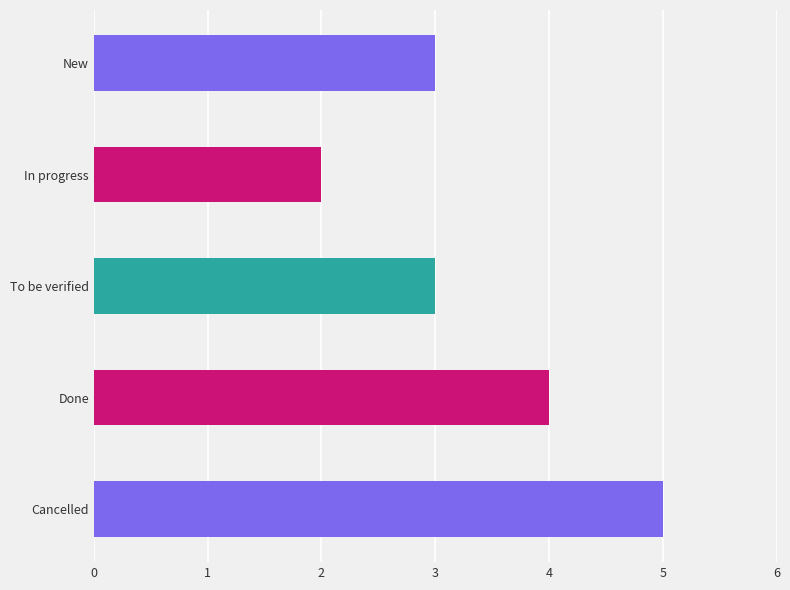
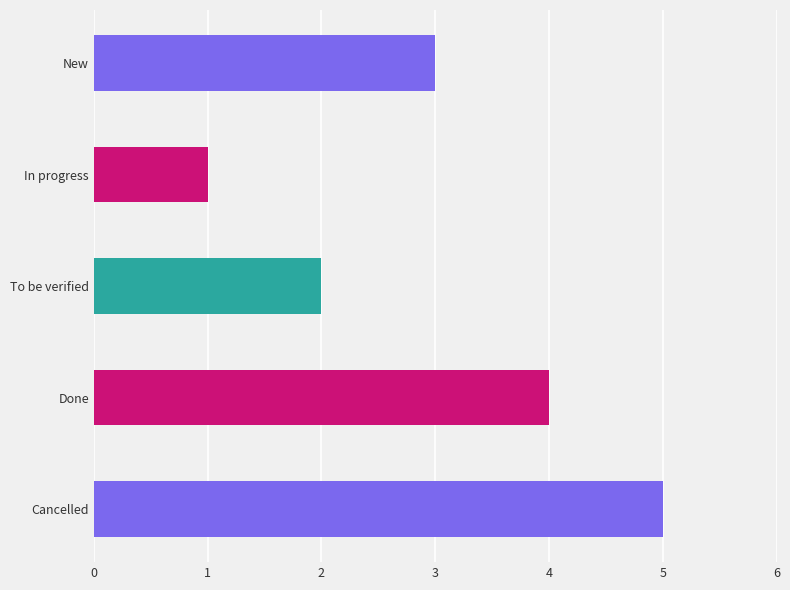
In progress: 2 -> 1
To be verified: 3 -> 2
